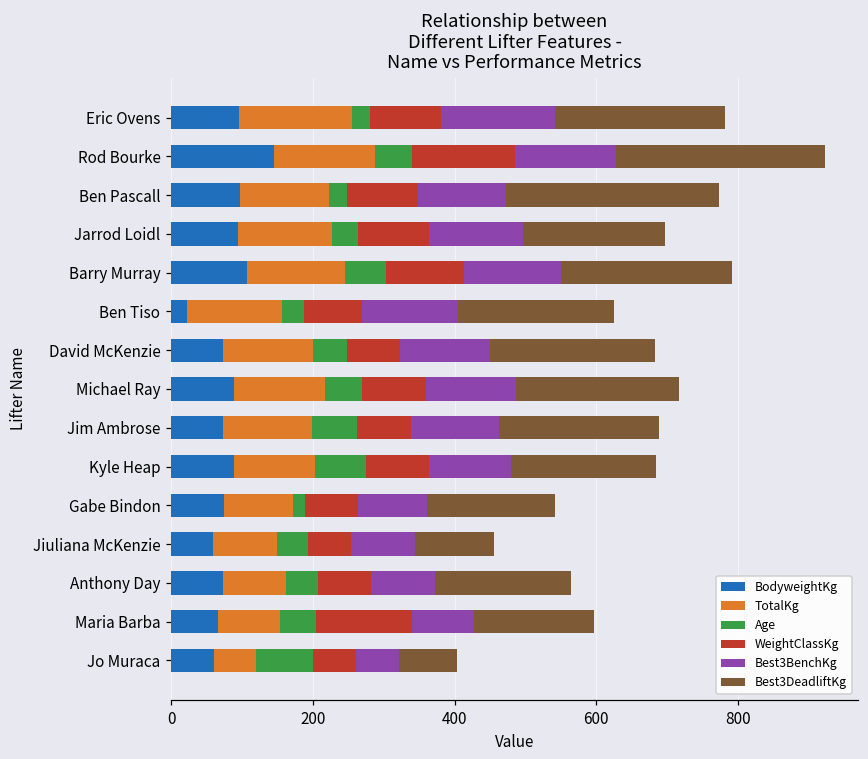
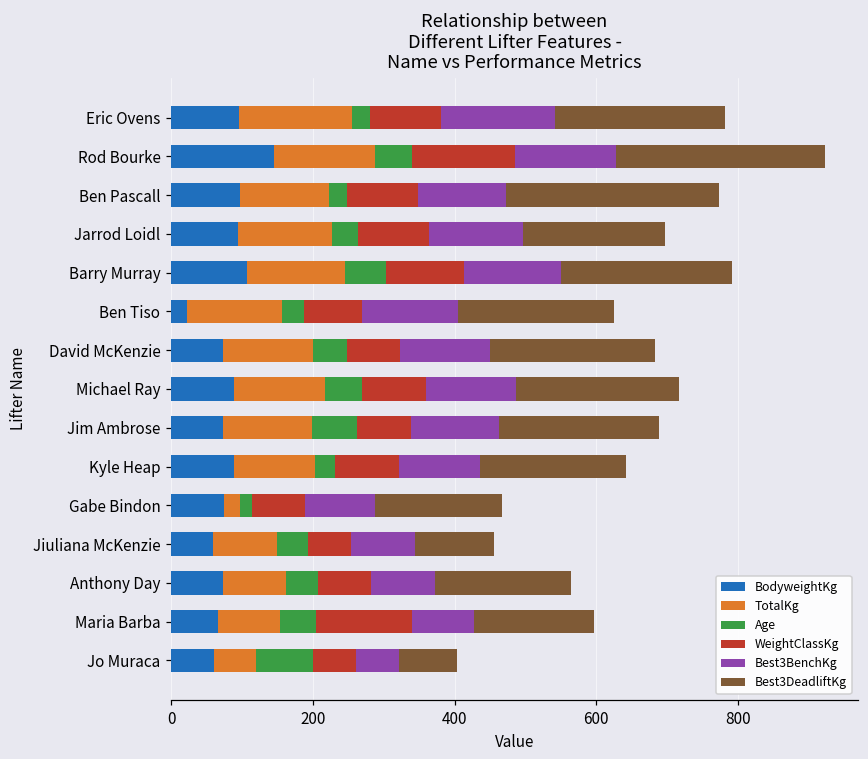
Age, Kyle Heap: 70 -> 30
TotalKg, Gabe Bindon: 100 -> 20
